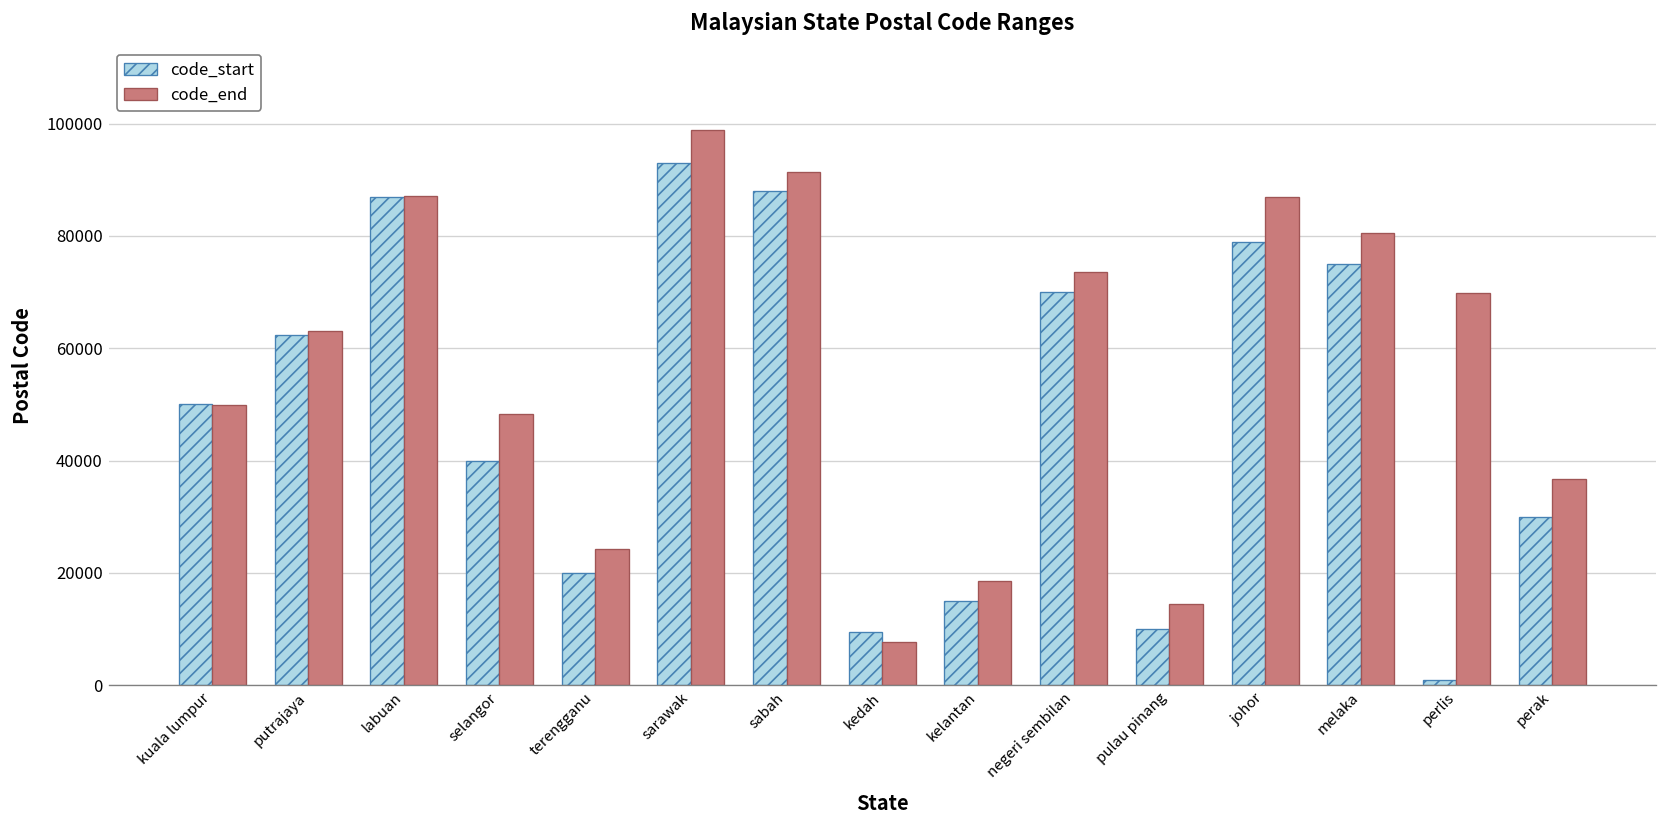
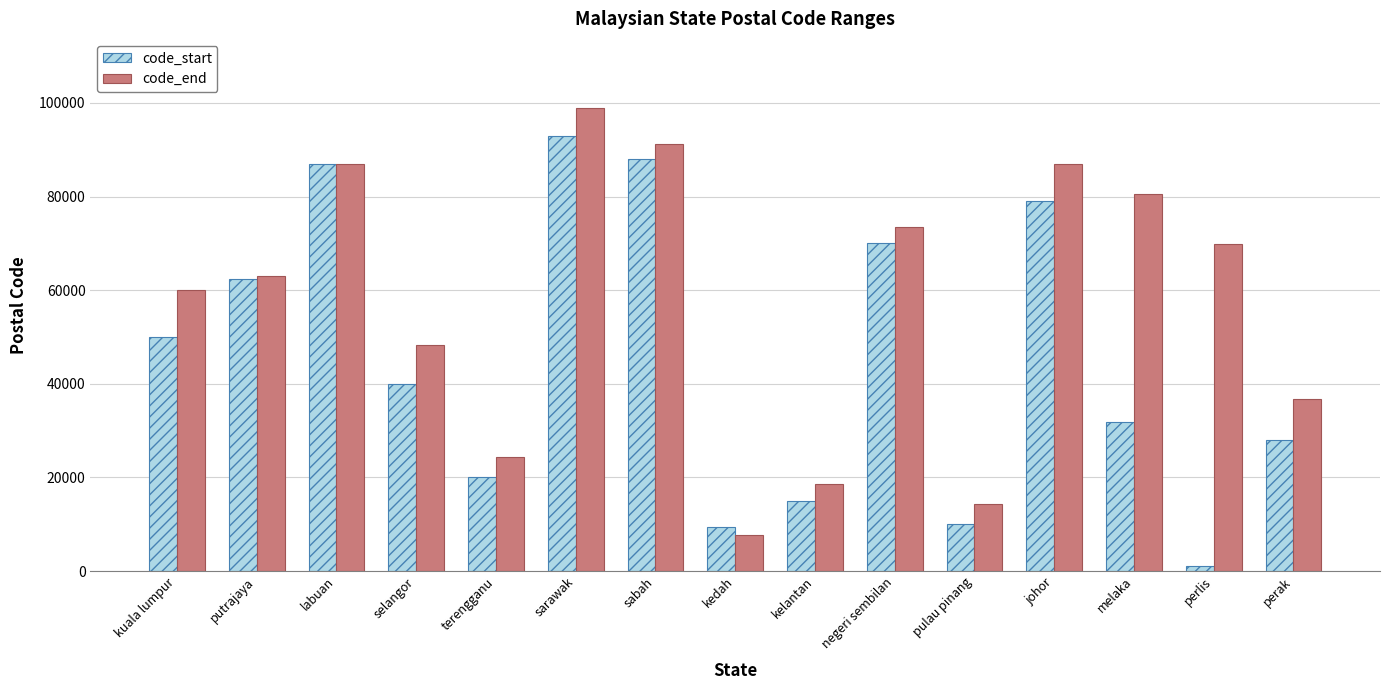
code_end, kuala lumpur: 50000 -> 60000
code_start, melaka: 75000 -> 32000
code_start, perak: 30000 -> 28000
